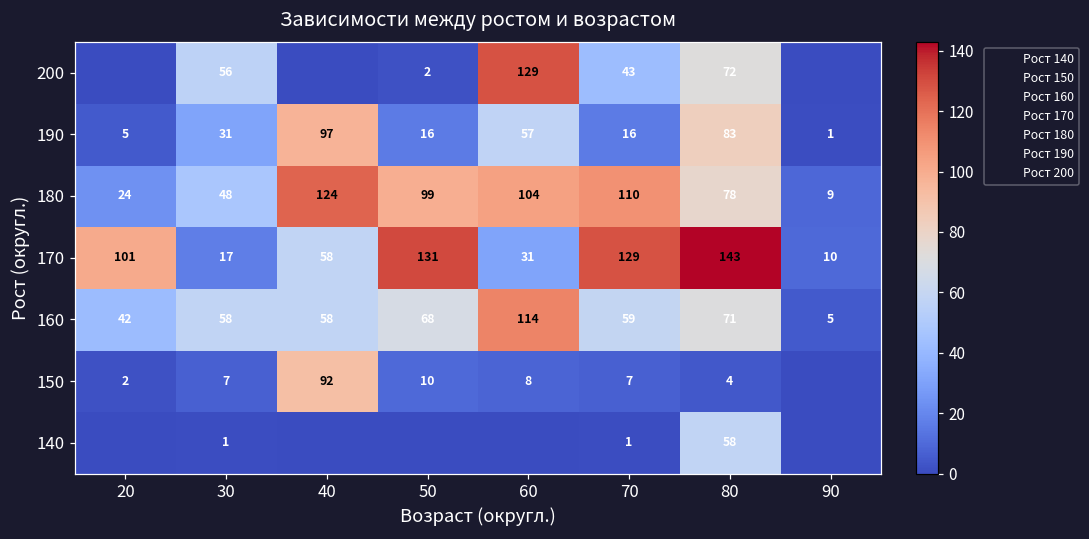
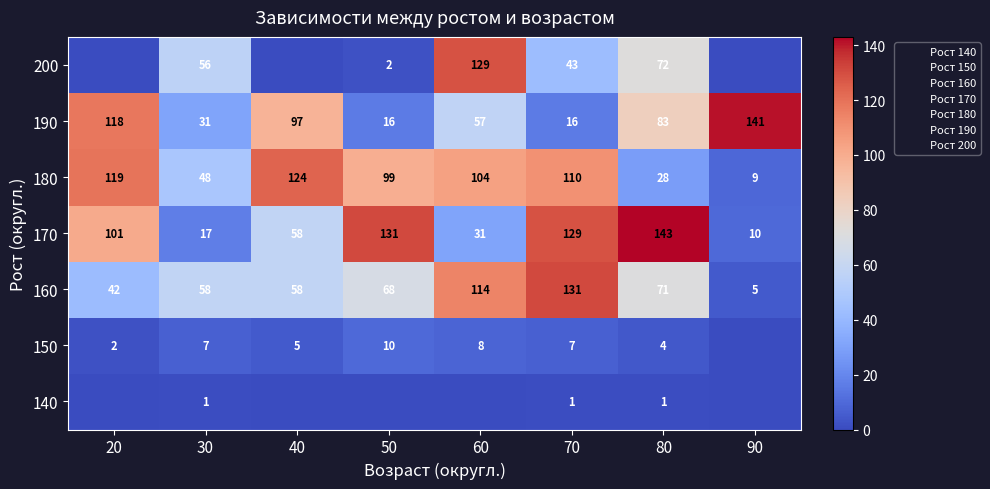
190, 20: 5 -> 118
190, 90: 1 -> 141
180, 20: 24 -> 119
180, 80: 78 -> 28
160, 70: 59 -> 131
150, 40: 92 -> 5
140, 80: 58 -> 1
